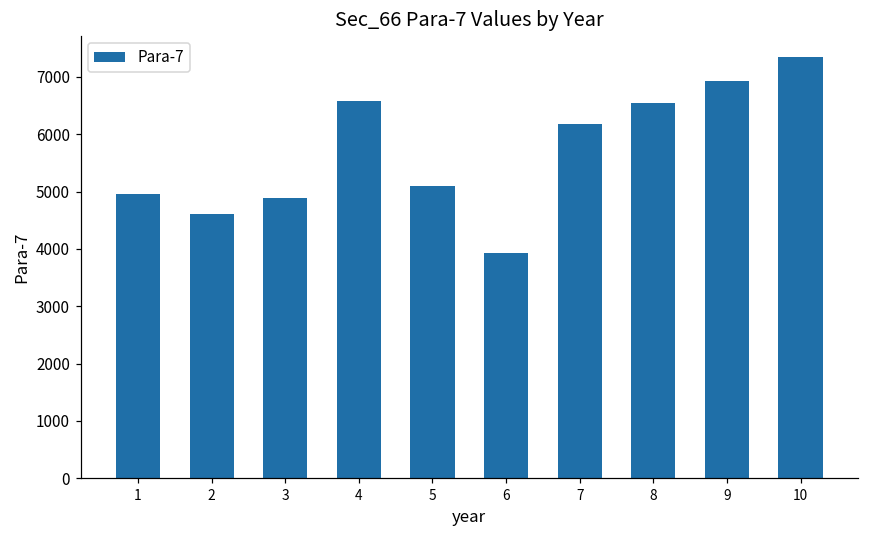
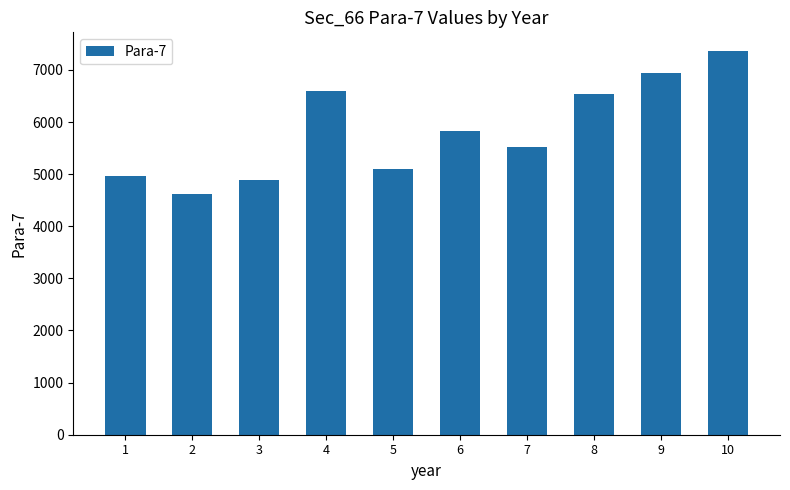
6: 3900 -> 5800
7: 6200 -> 5500
